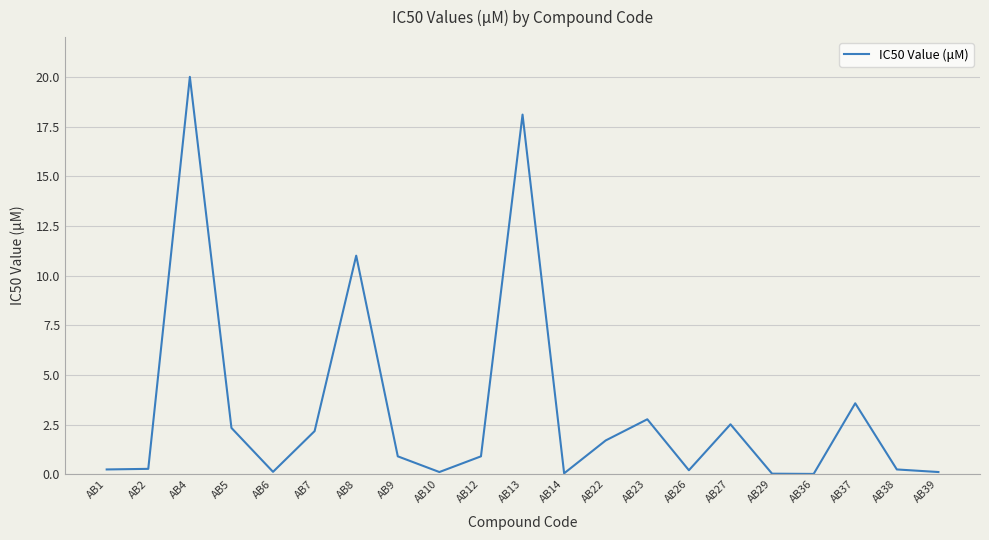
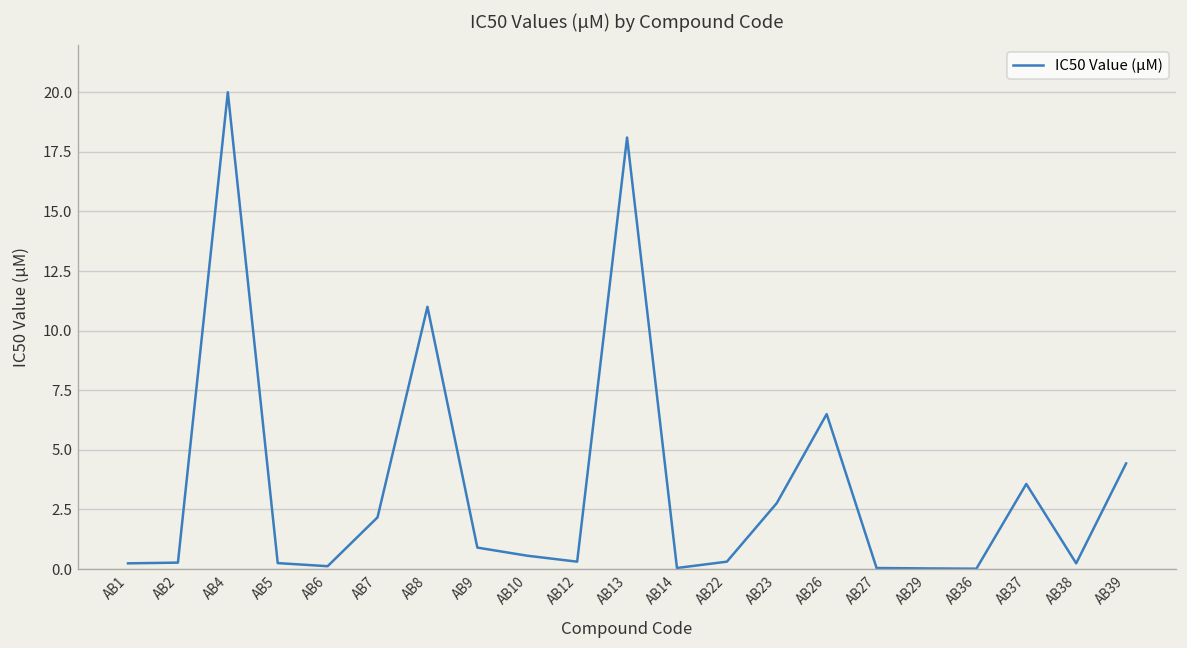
AB5: 2.3 -> 0.3
AB10: 0.1 -> 0.6
AB12: 0.9 -> 0.3
AB22: 1.7 -> 0.3
AB26: 0.2 -> 6.5
AB27: 2.5 -> 0.0
AB39: 0.1 -> 4.4
